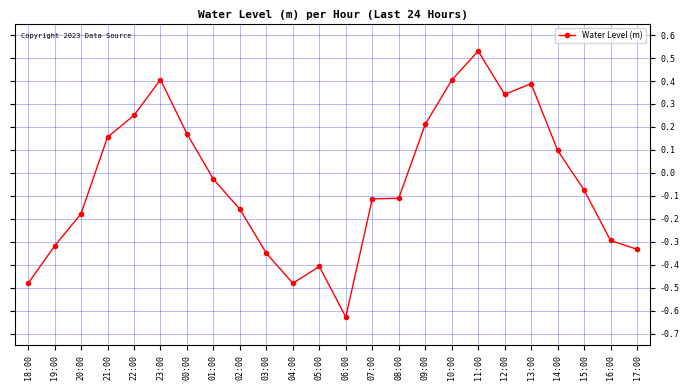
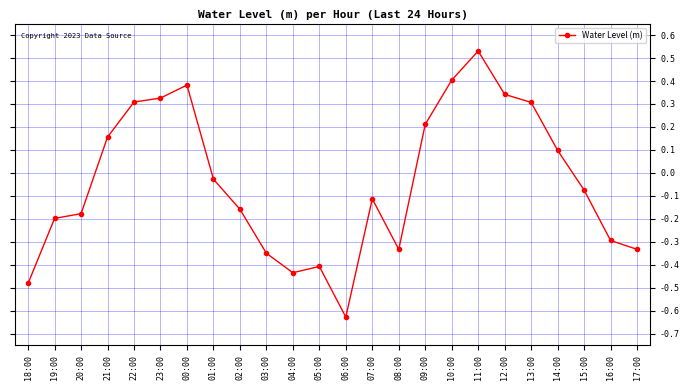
19:00: -0.32 -> -0.20
22:00: 0.25 -> 0.31
23:00: 0.41 -> 0.33
00:00: 0.17 -> 0.38
04:00: -0.48 -> -0.43
08:00: -0.11 -> -0.33
13:00: 0.39 -> 0.31
